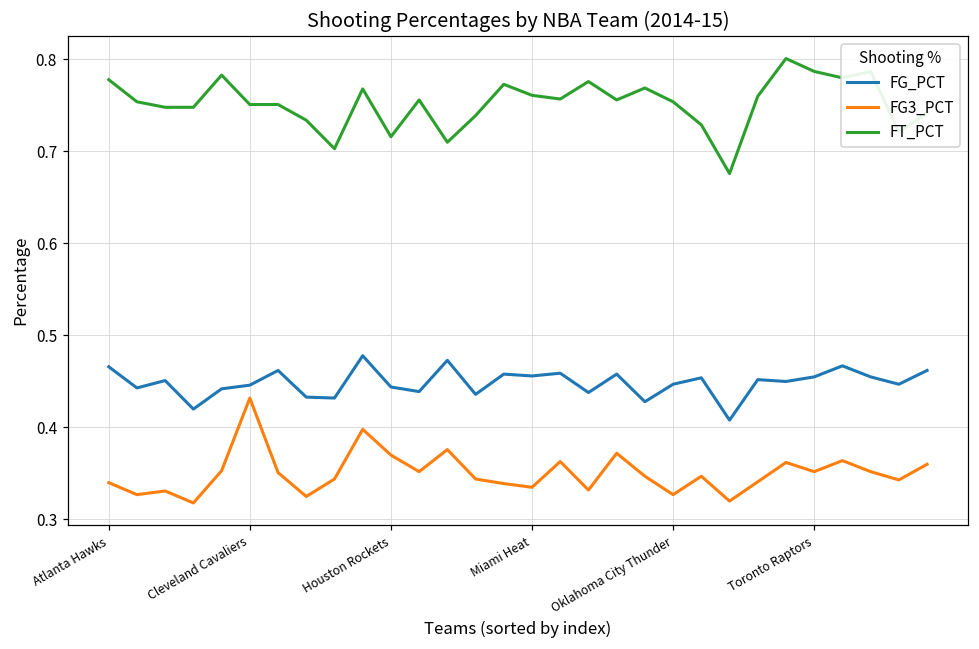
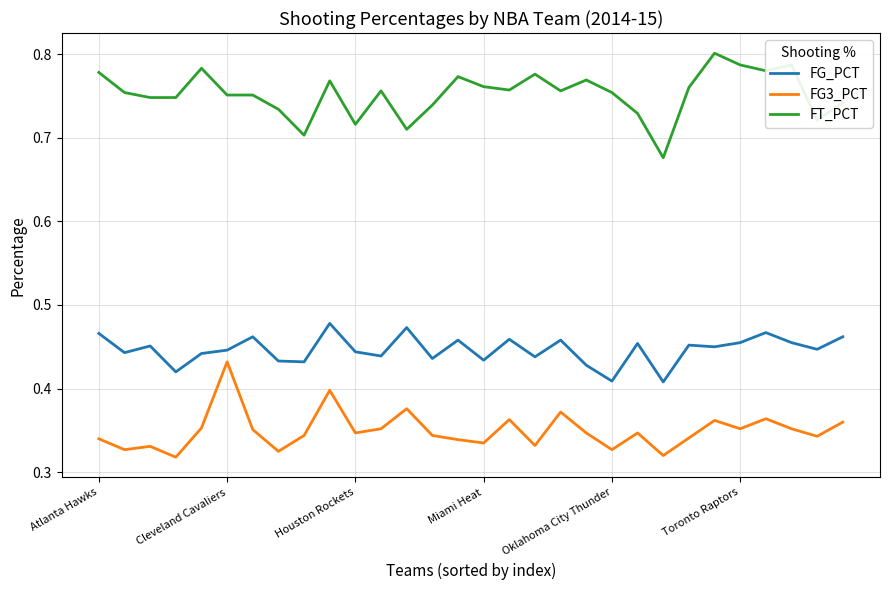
FG3_PCT, Houston Rockets: 0.37 -> 0.35
FG_PCT, Miami Heat: 0.46 -> 0.43
FG_PCT, Oklahoma City Thunder: 0.45 -> 0.41
